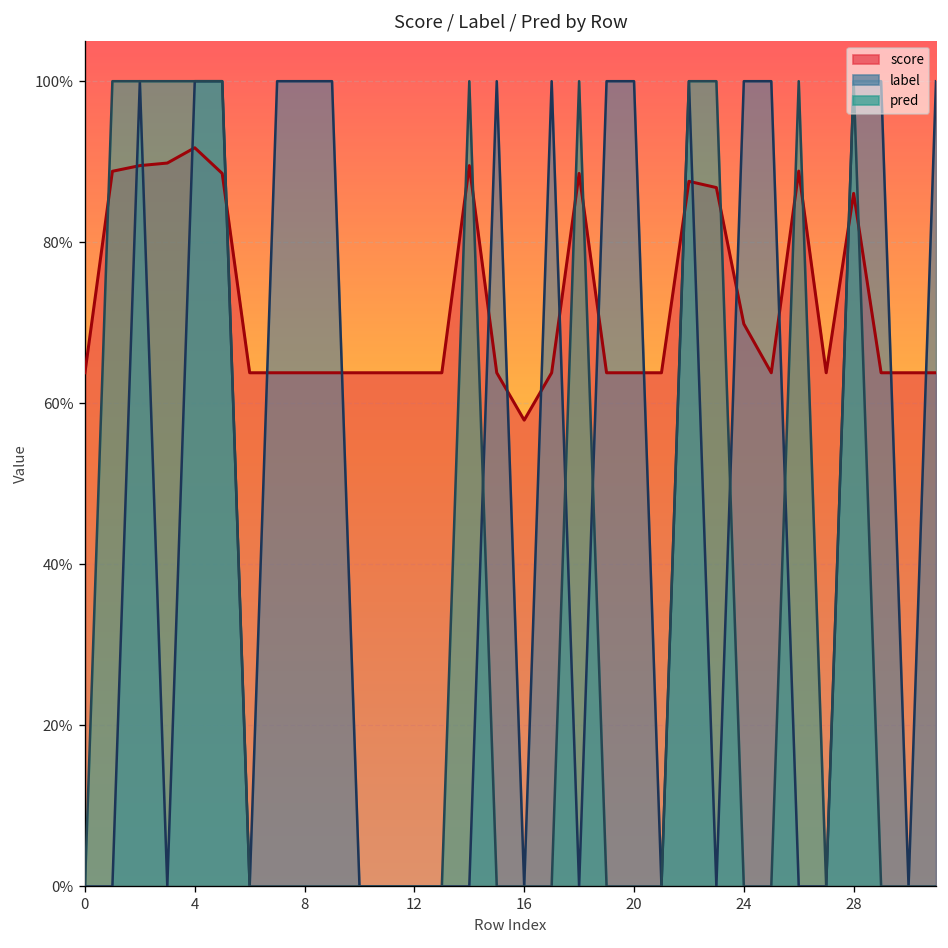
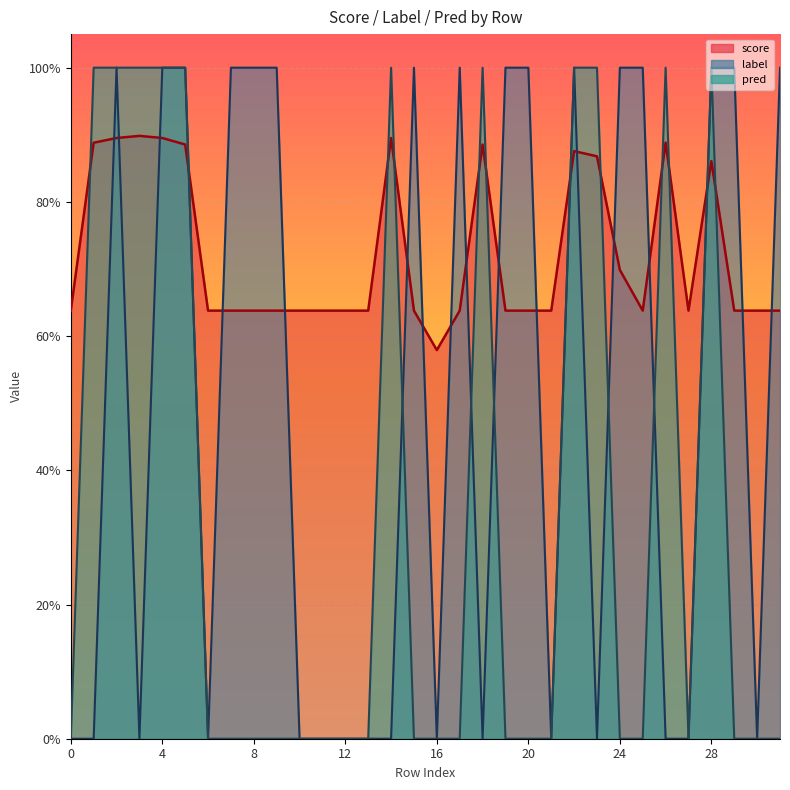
score, 4: 92% -> 90%
